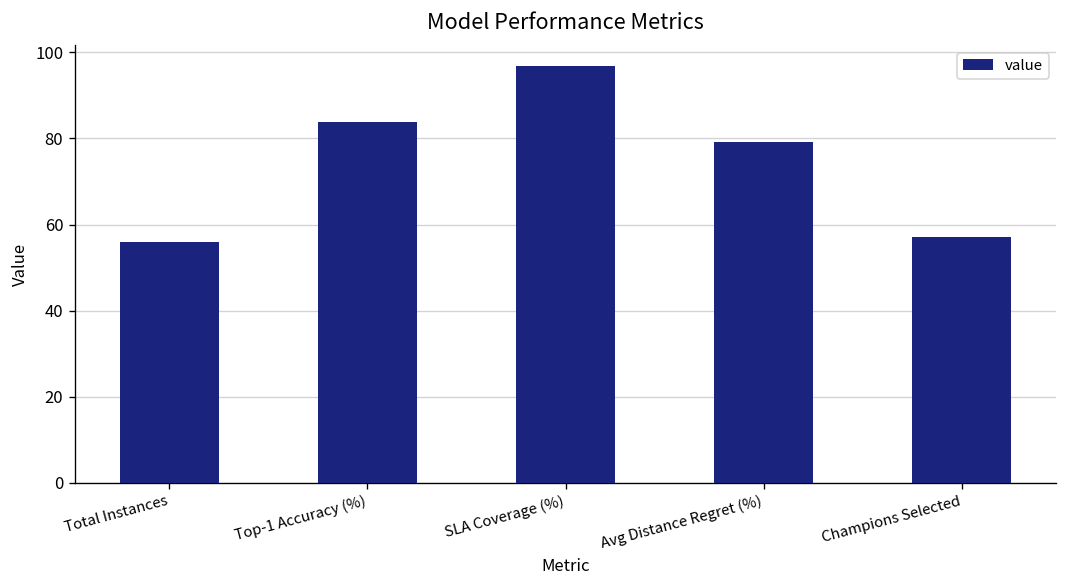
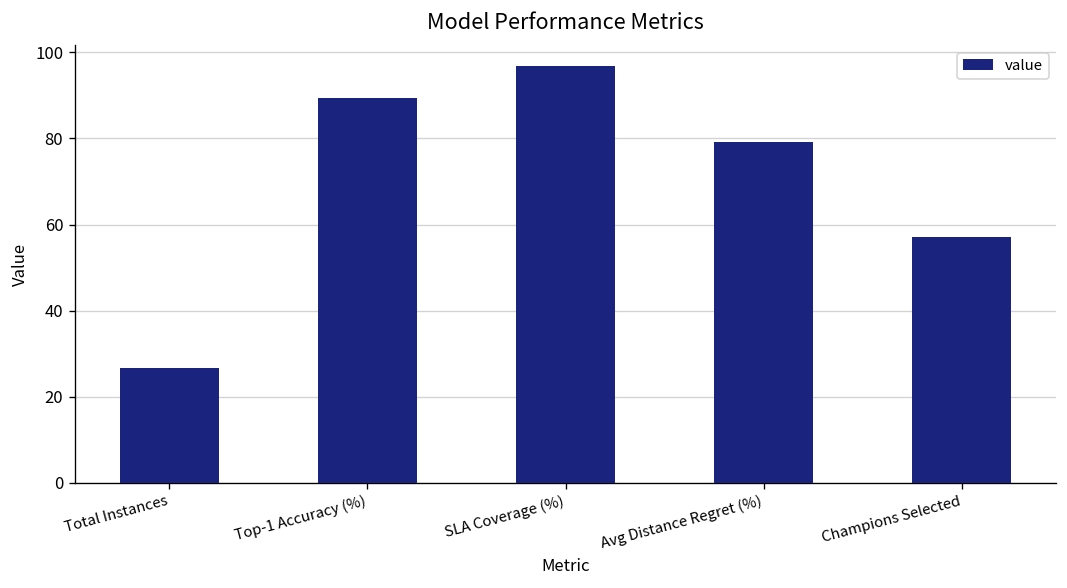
Total Instances: 56 -> 27
Top-1 Accuracy (%): 84 -> 89
